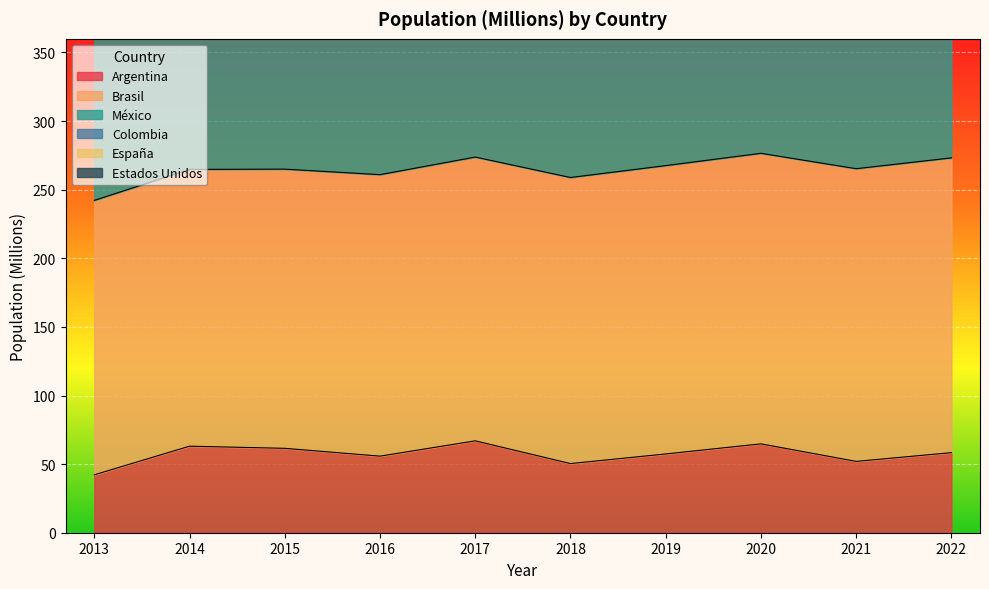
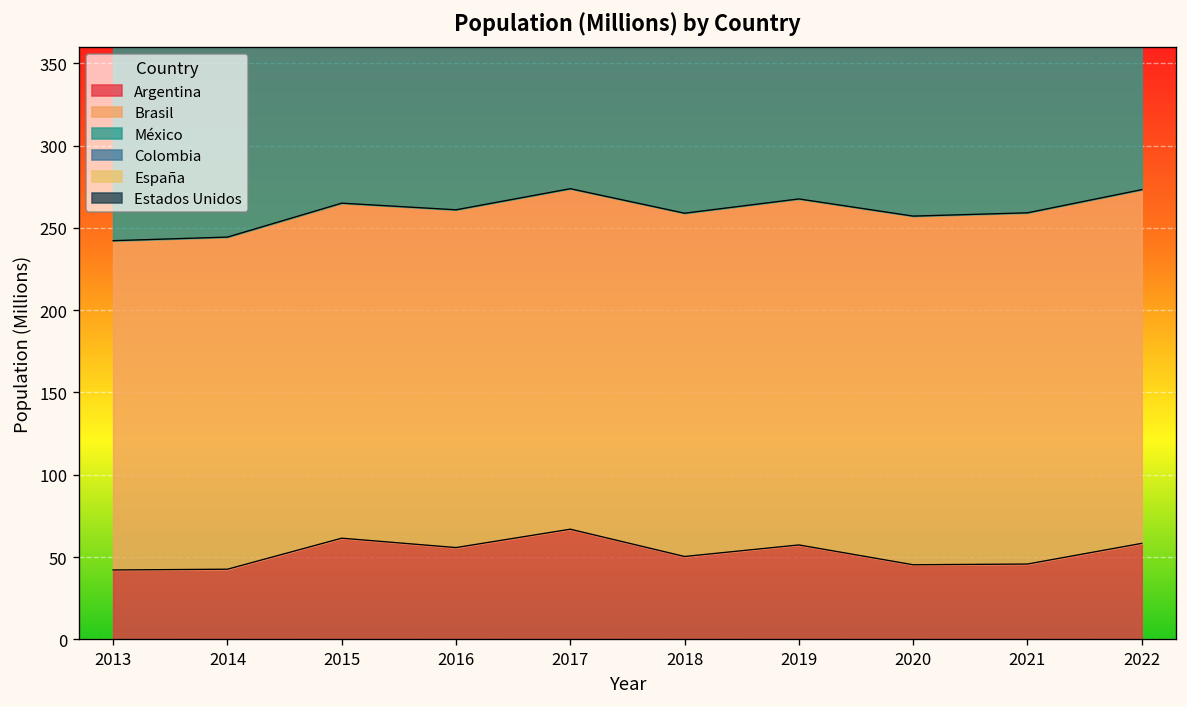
Argentina, 2014: 63 -> 43
Argentina, 2020: 65 -> 45
Argentina, 2021: 52 -> 46
